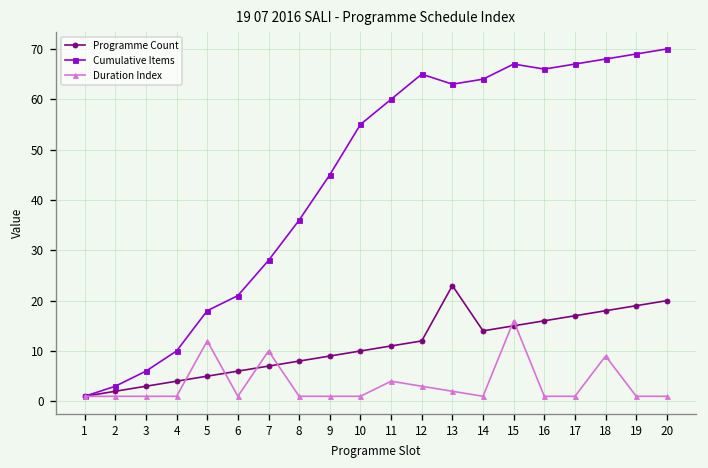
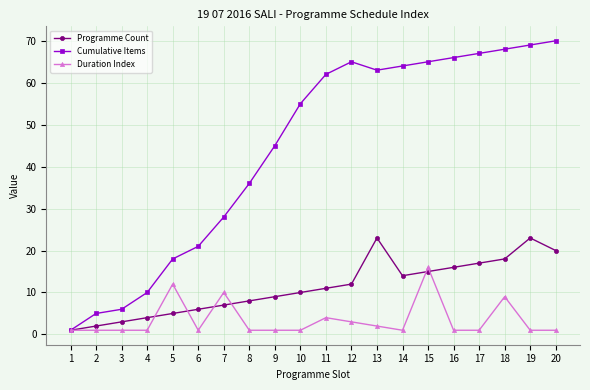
Cumulative Items, 2: 3 -> 5
Cumulative Items, 11: 60 -> 62
Cumulative Items, 15: 67 -> 65
Programme Count, 19: 19 -> 23
